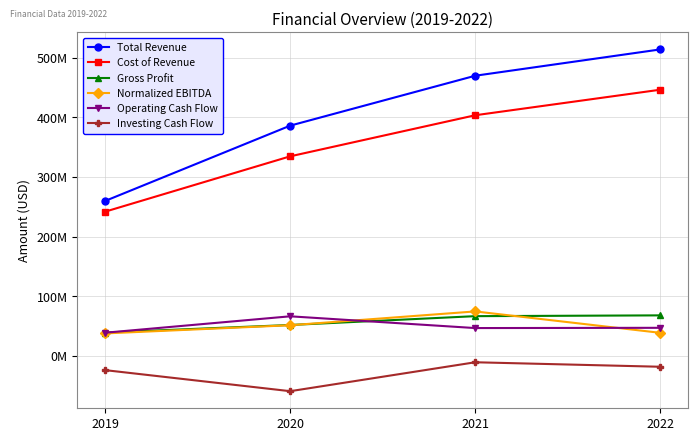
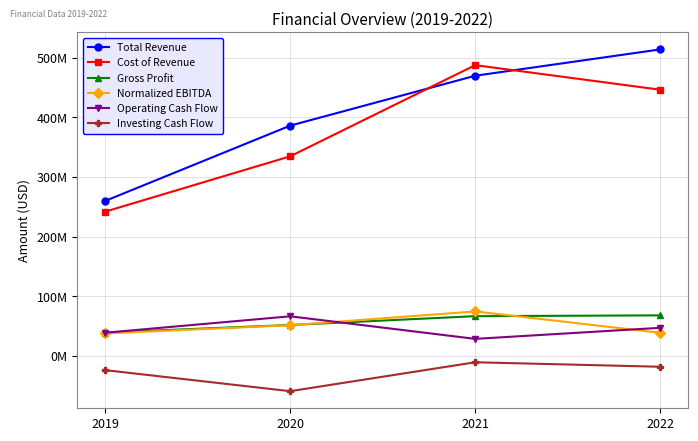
Cost of Revenue, 2021: 400000000 -> 490000000
Operating Cash Flow, 2021: 50000000 -> 30000000
